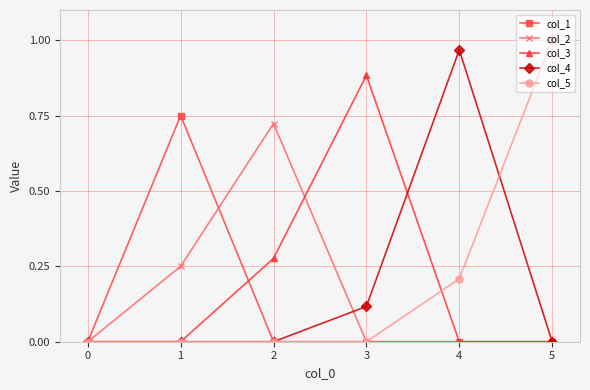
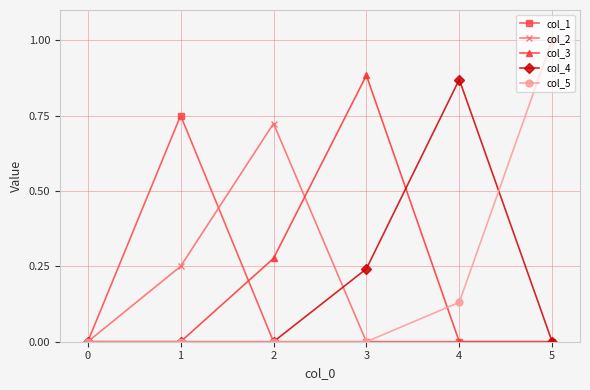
col_4, 3: 0.12 -> 0.24
col_4, 4: 0.97 -> 0.87
col_5, 4: 0.21 -> 0.13
